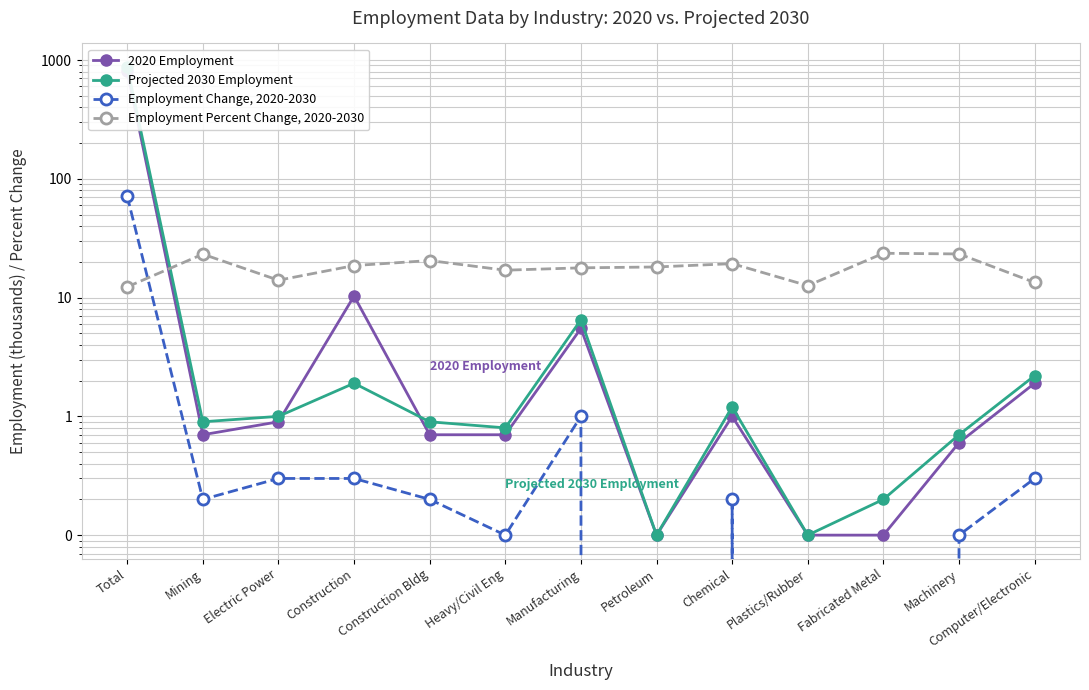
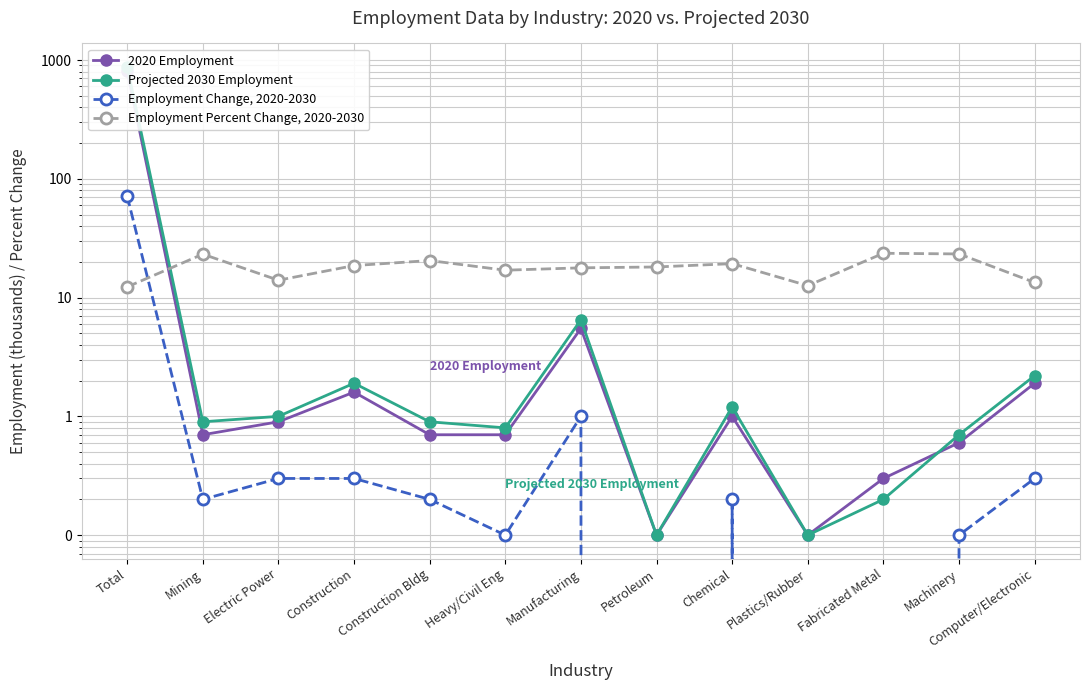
2020 Employment, Construction: 10 -> 1.6
2020 Employment, Fabricated Metal: 0.1 -> 0.3
